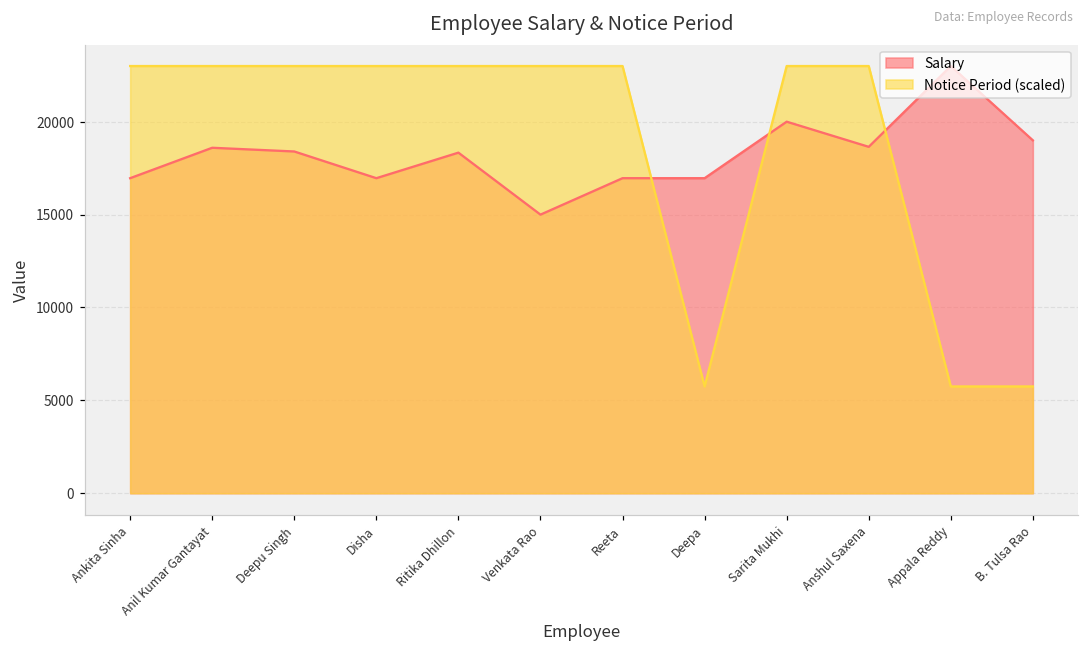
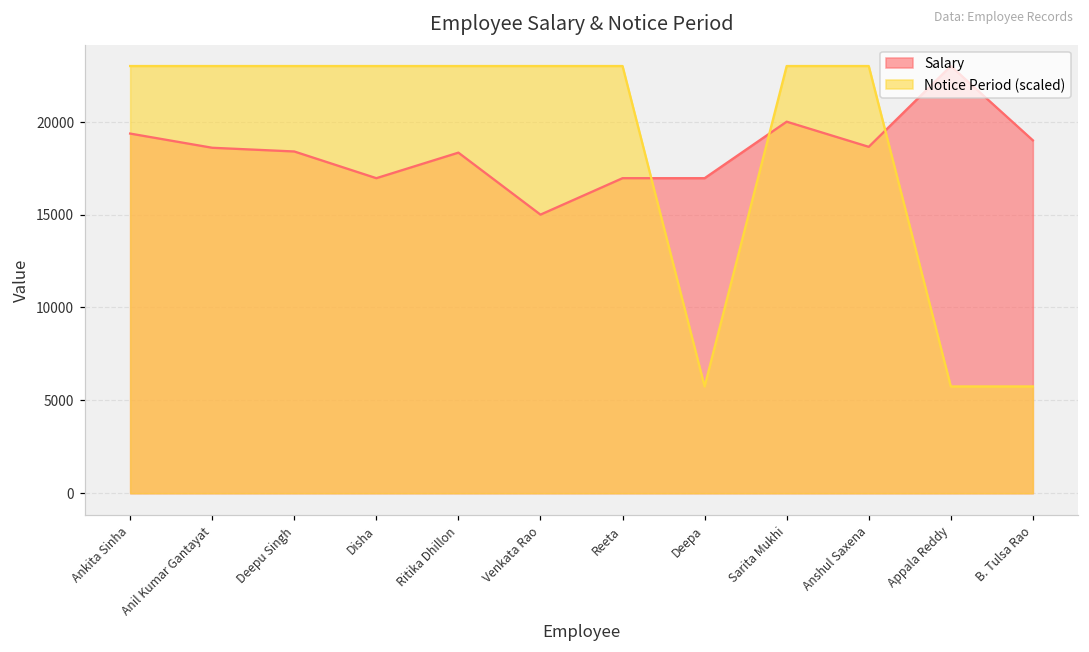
Salary, Ankita Sinha: 17000 -> 19400
